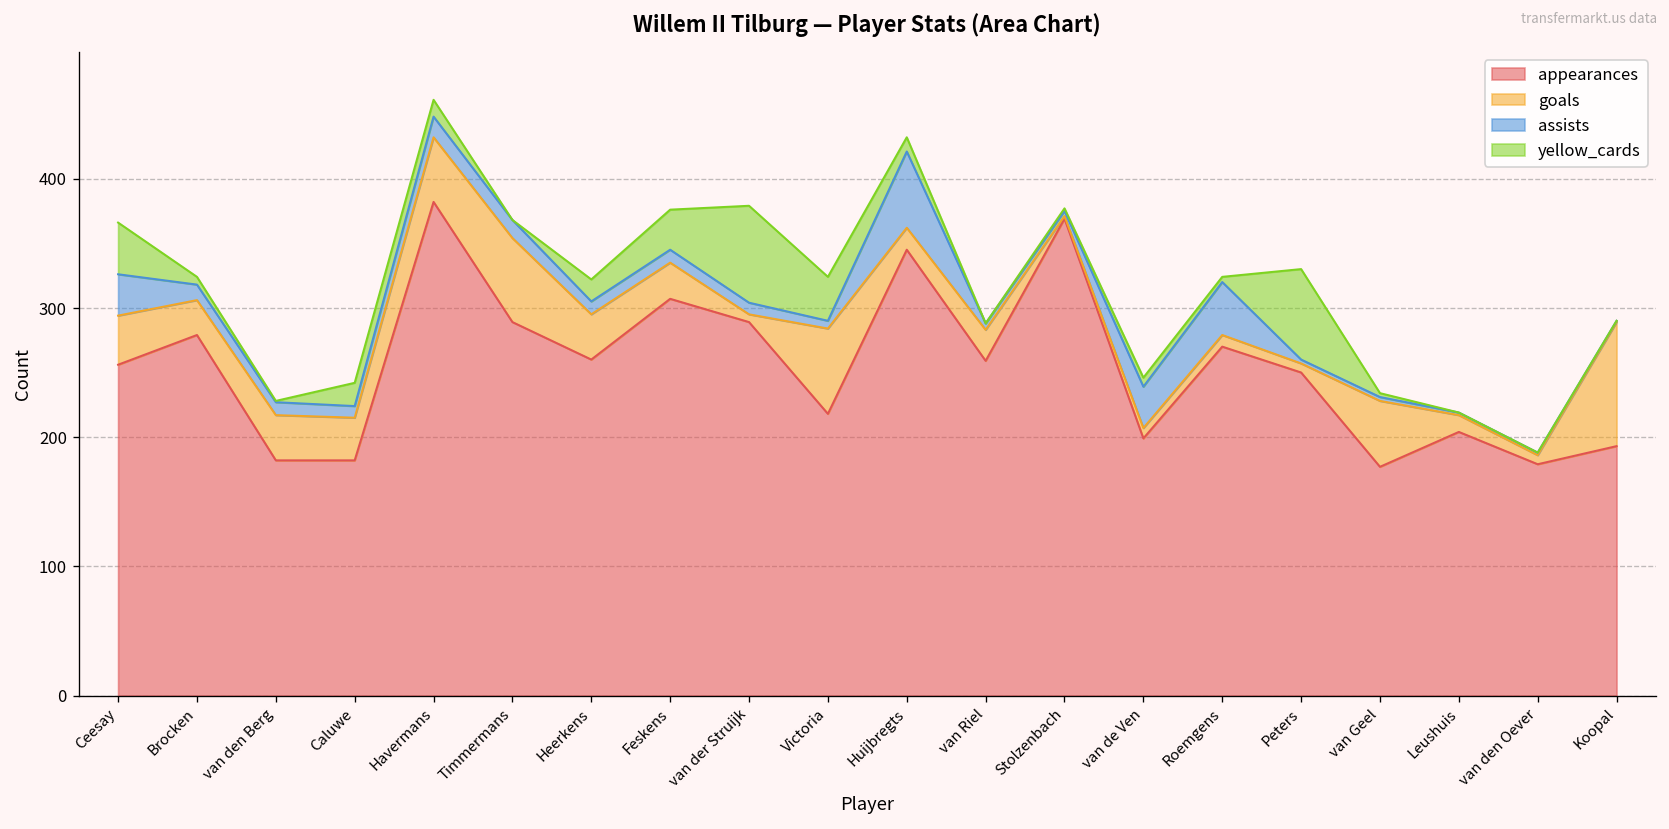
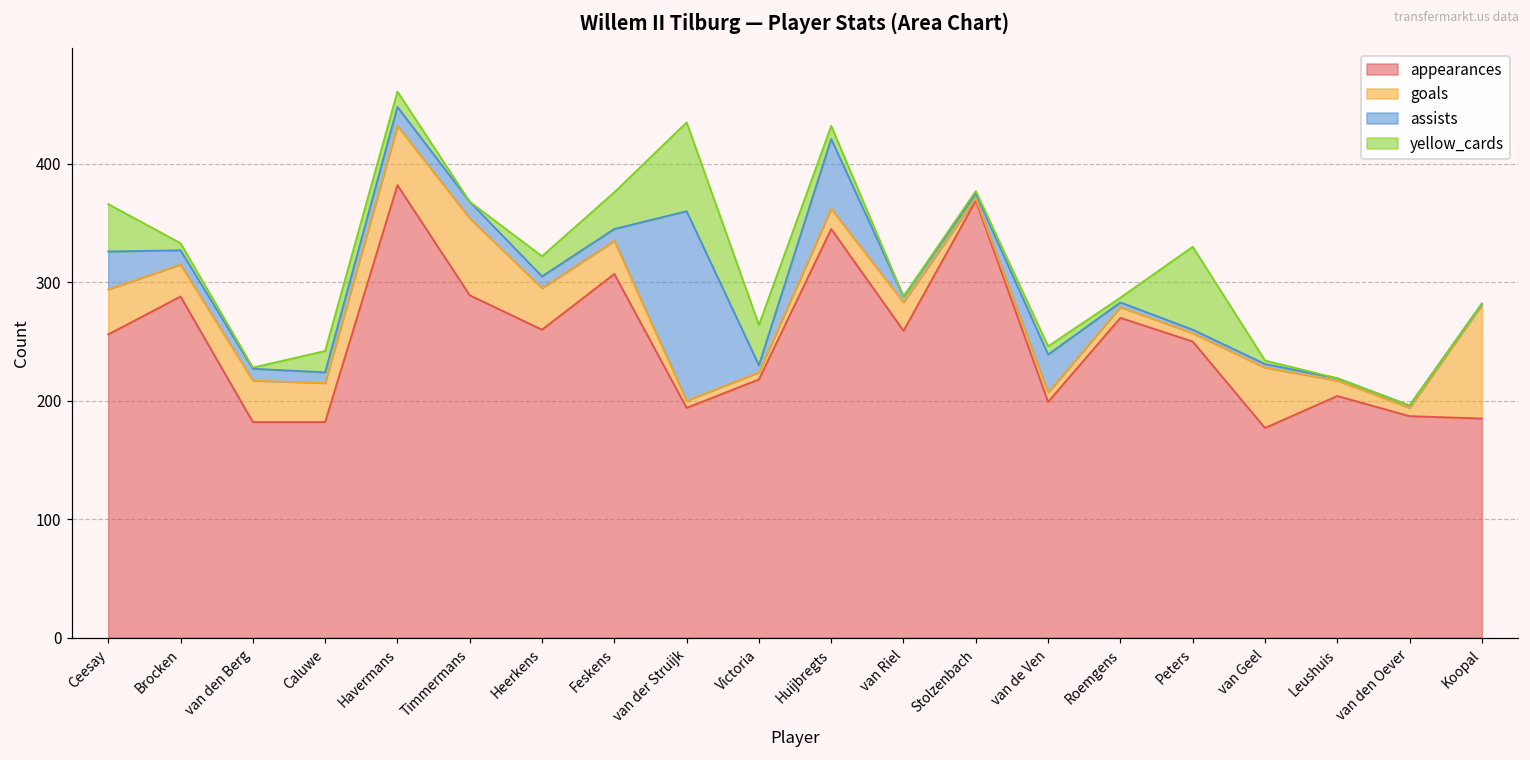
appearances, Brocken: 279 -> 288
appearances, van der Struijk: 289 -> 194
assists, van der Struijk: 9 -> 160
goals, Victoria: 66 -> 6
assists, Roemgens: 41 -> 4
appearances, van den Oever: 179 -> 187
appearances, Koopal: 193 -> 185
